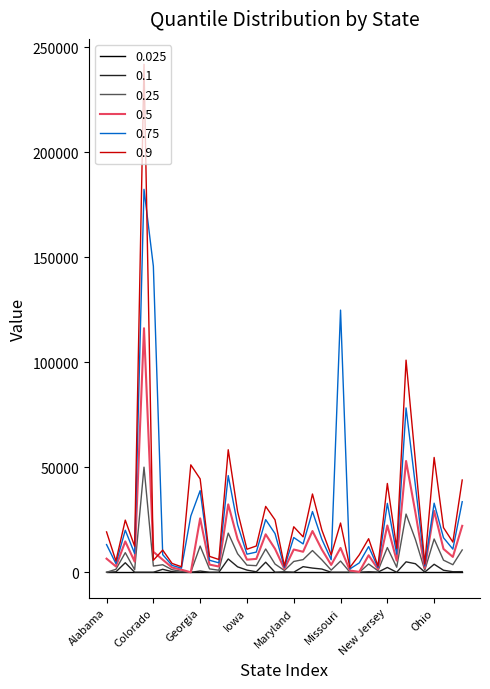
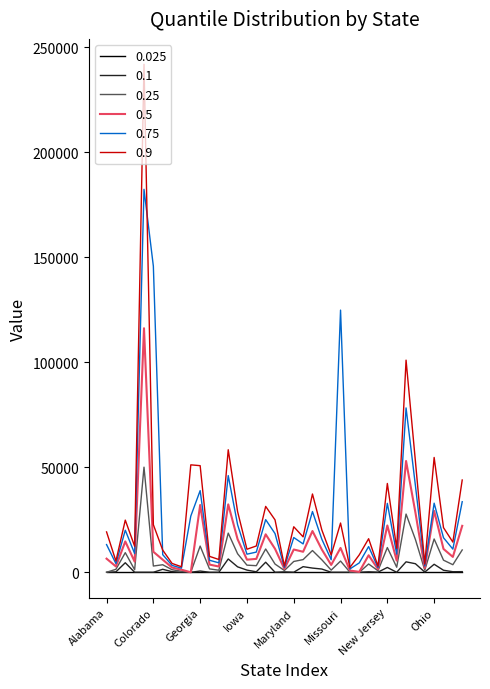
0.9, Colorado: 6000 -> 23000
0.5, Georgia: 26000 -> 32000
0.9, Georgia: 44000 -> 51000
